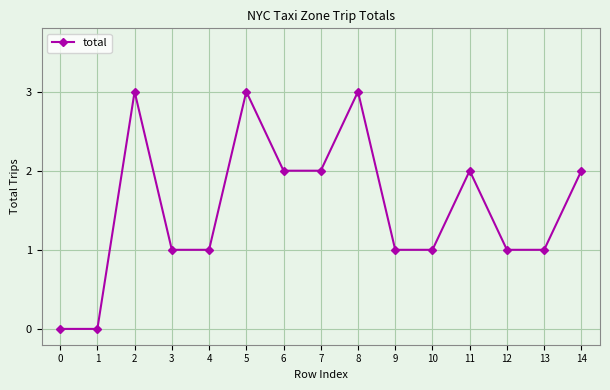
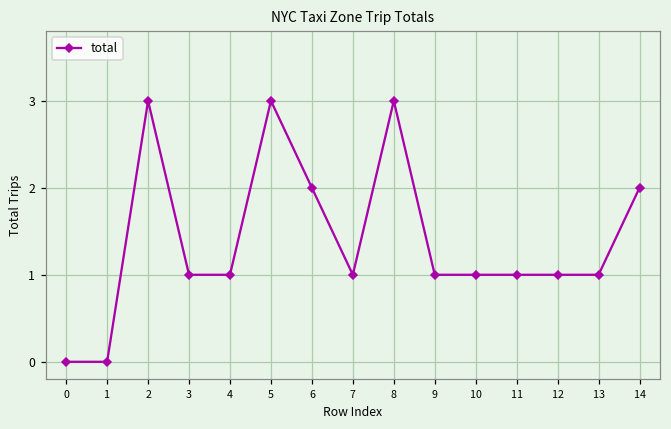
7: 2 -> 1
11: 2 -> 1
